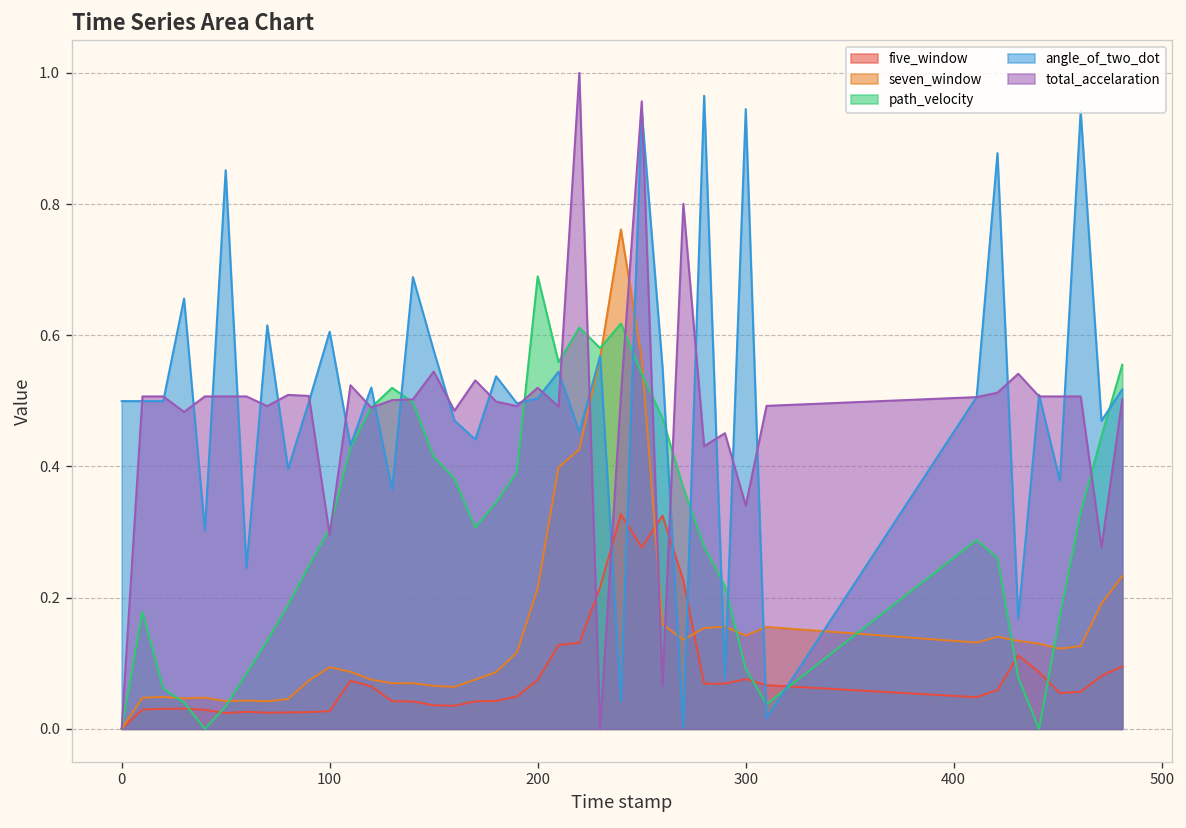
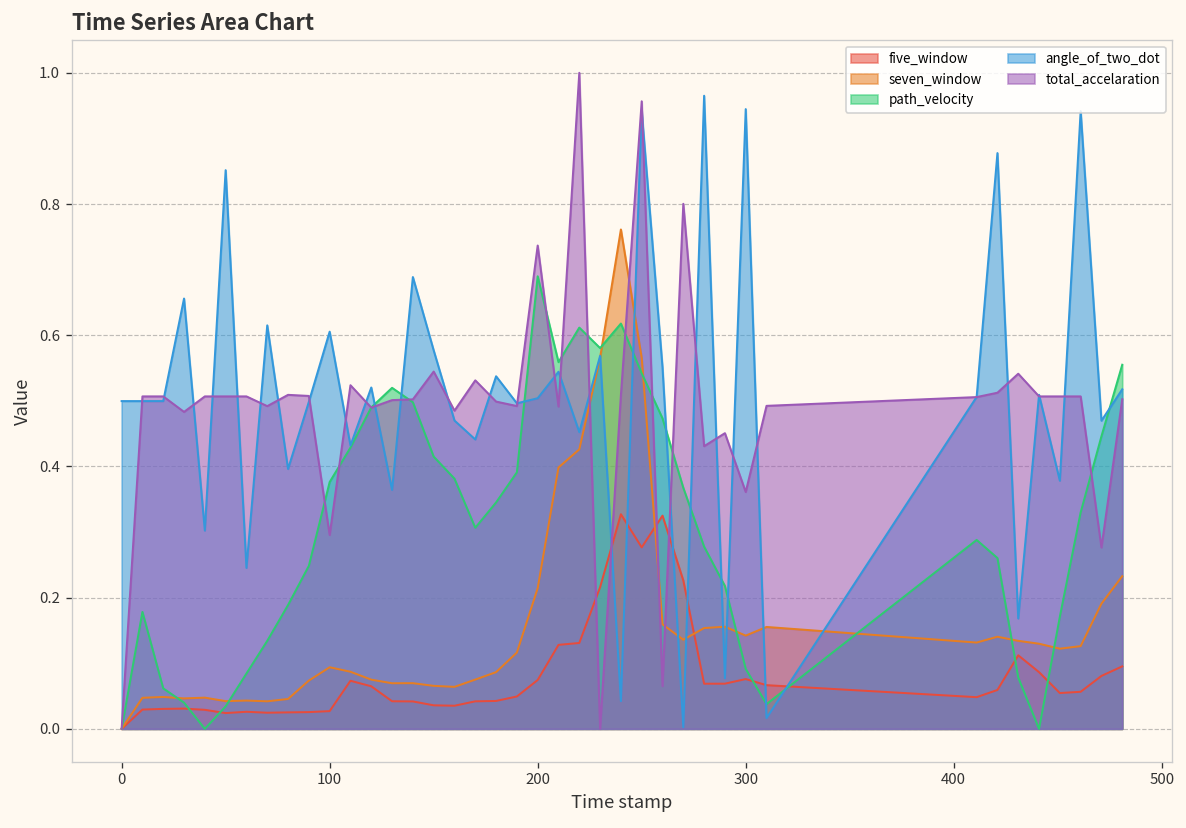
path_velocity, 100: 0.31 -> 0.38
total_accelaration, 200: 0.52 -> 0.74
total_accelaration, 300: 0.34 -> 0.36
